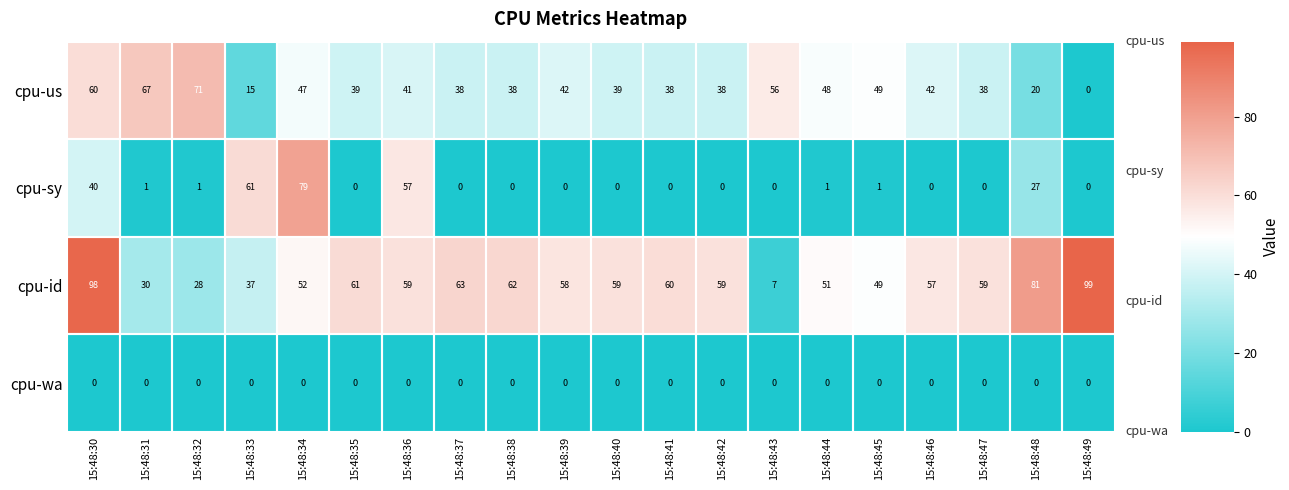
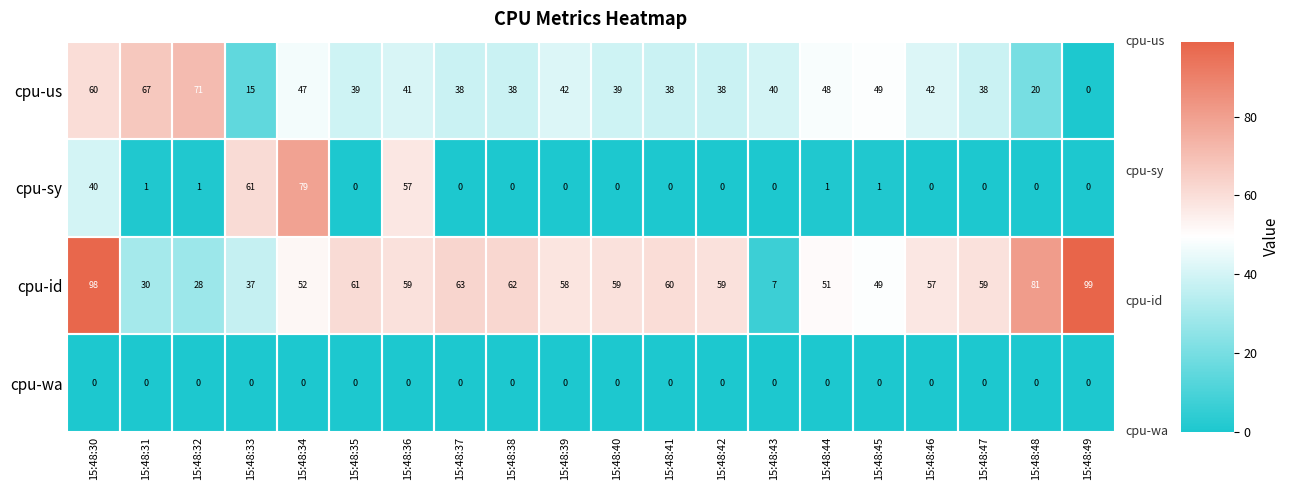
cpu-us, 15:48:43: 56 -> 40
cpu-sy, 15:48:48: 27 -> 0
